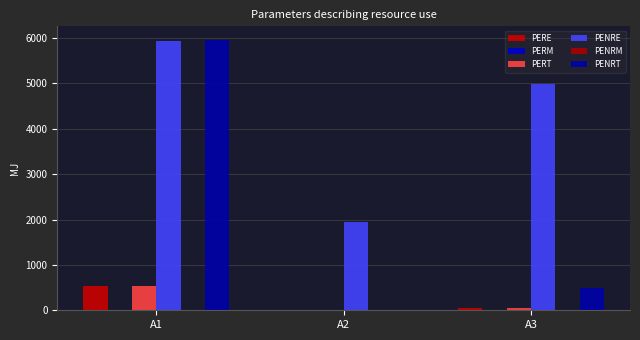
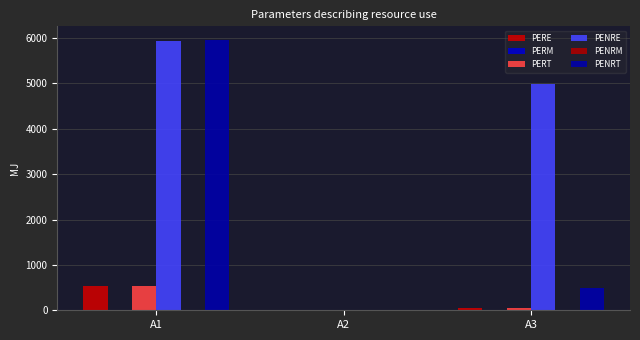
PENRE, A2: 2000 -> 0
